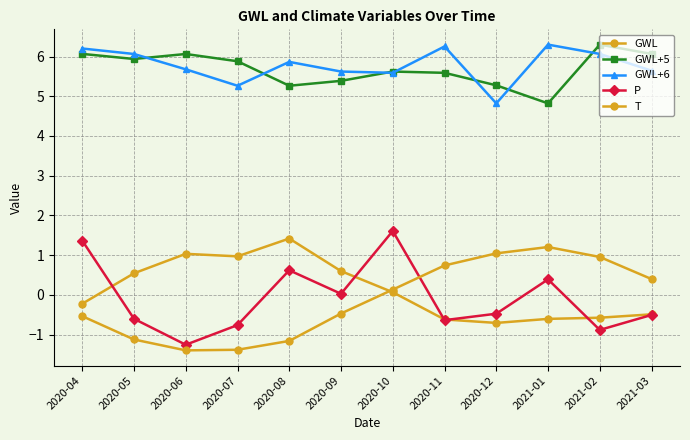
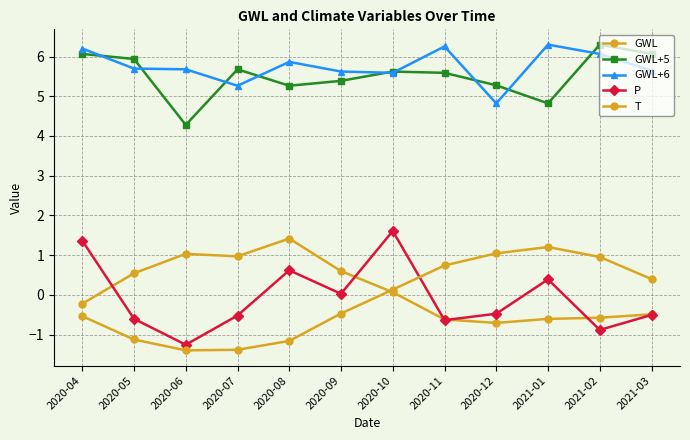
GWL+6, 2020-05: 6.1 -> 5.7
GWL+5, 2020-06: 6.1 -> 4.3
GWL+5, 2020-07: 5.9 -> 5.7
P, 2020-07: -0.8 -> -0.5
